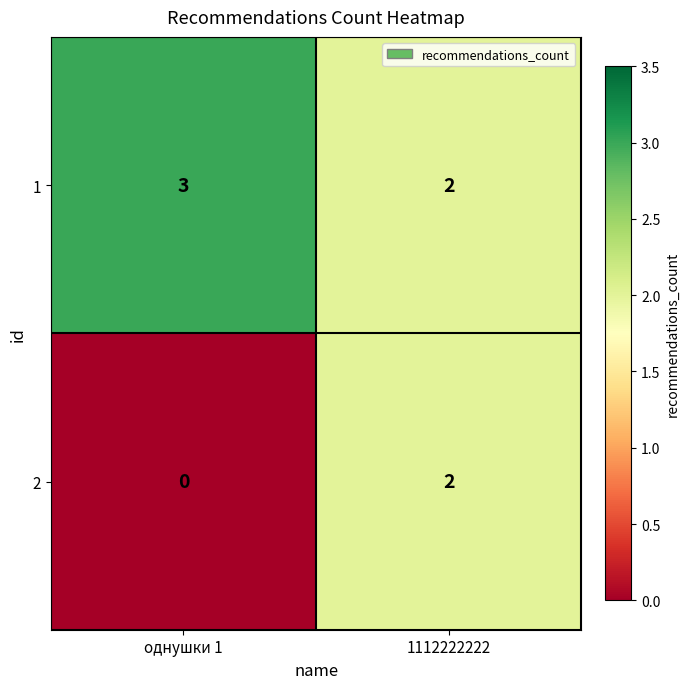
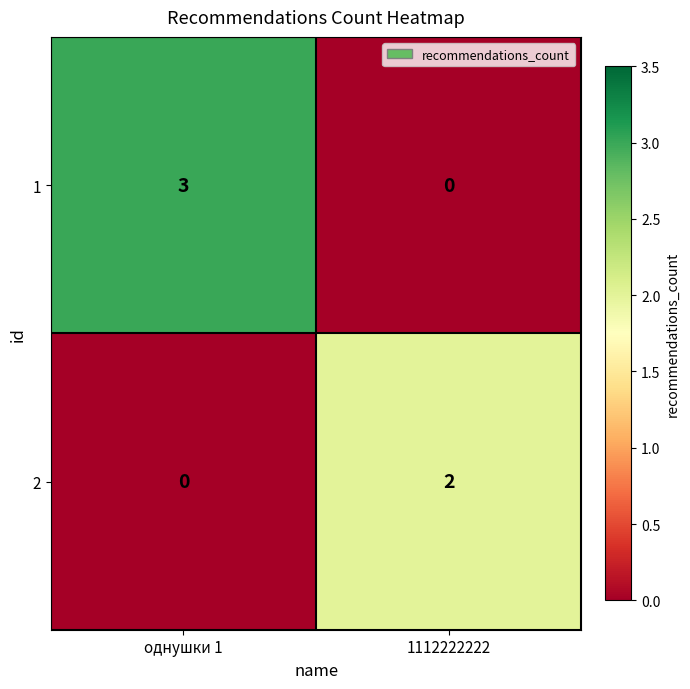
1, 1112222222: 2 -> 0
